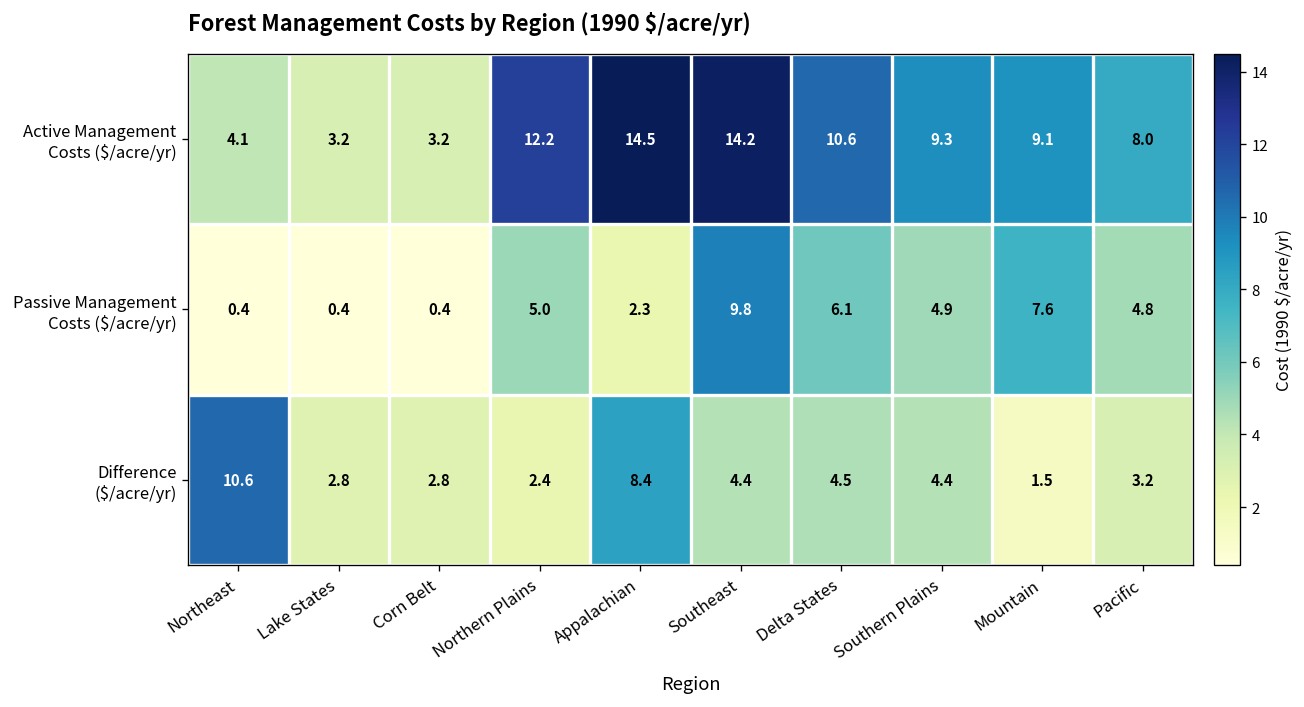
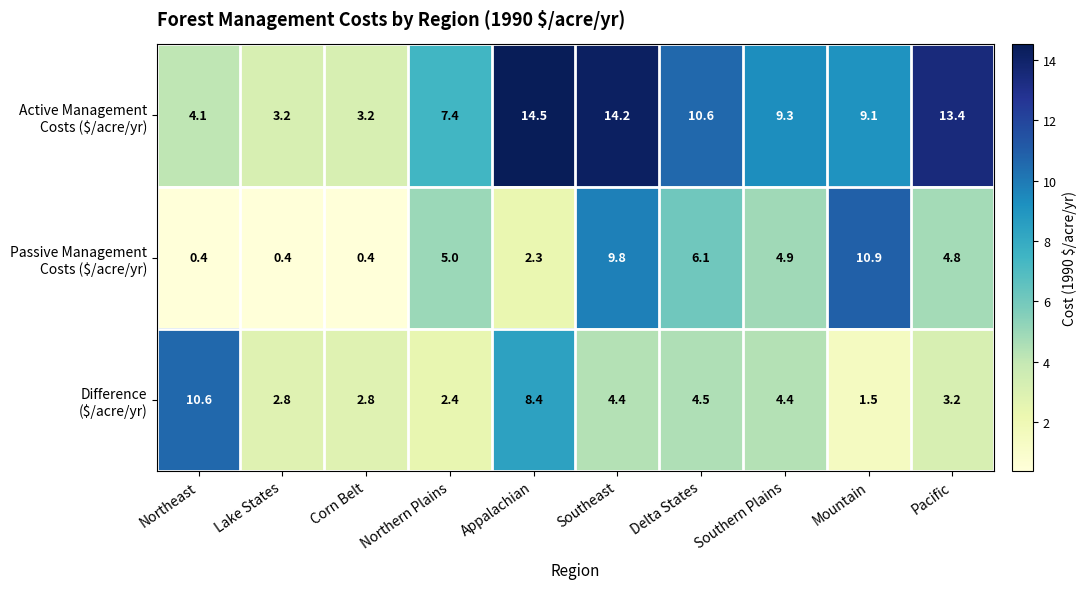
Active Management Costs ($/acre/yr), Northern Plains: 12.2 -> 7.4
Active Management Costs ($/acre/yr), Pacific: 8.0 -> 13.4
Passive Management Costs ($/acre/yr), Mountain: 7.6 -> 10.9
